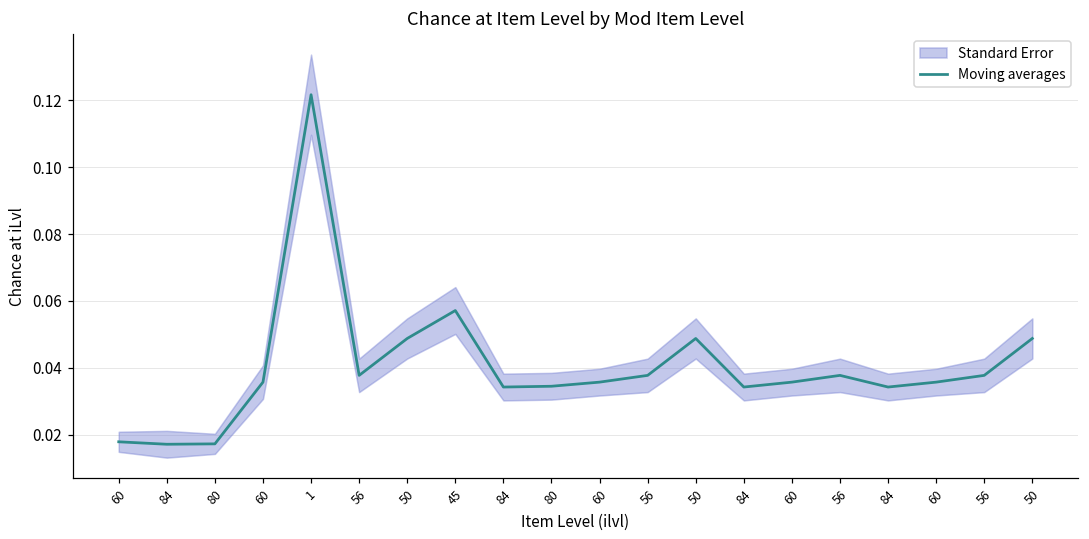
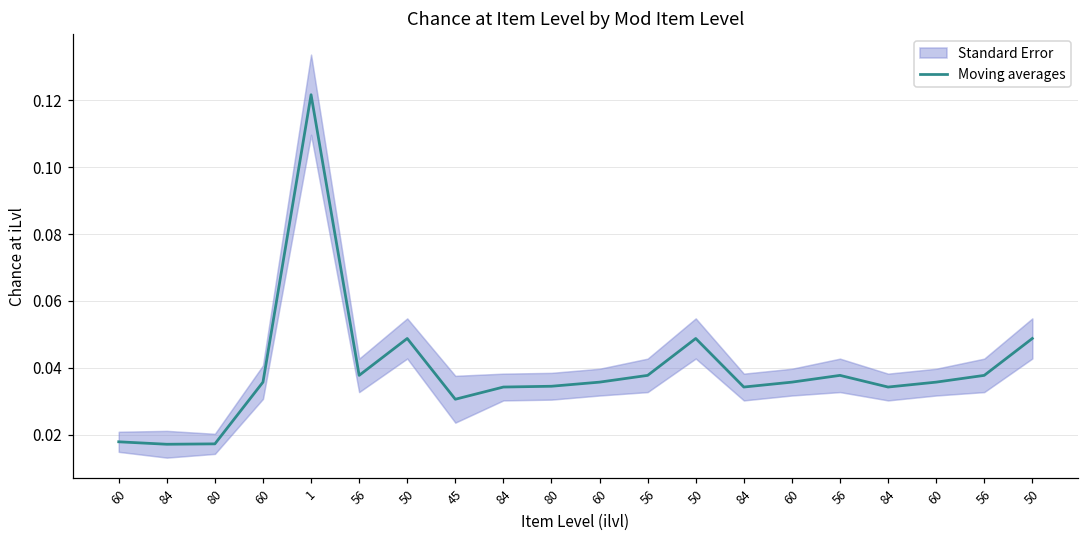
Moving averages, 45: 0.057 -> 0.031
